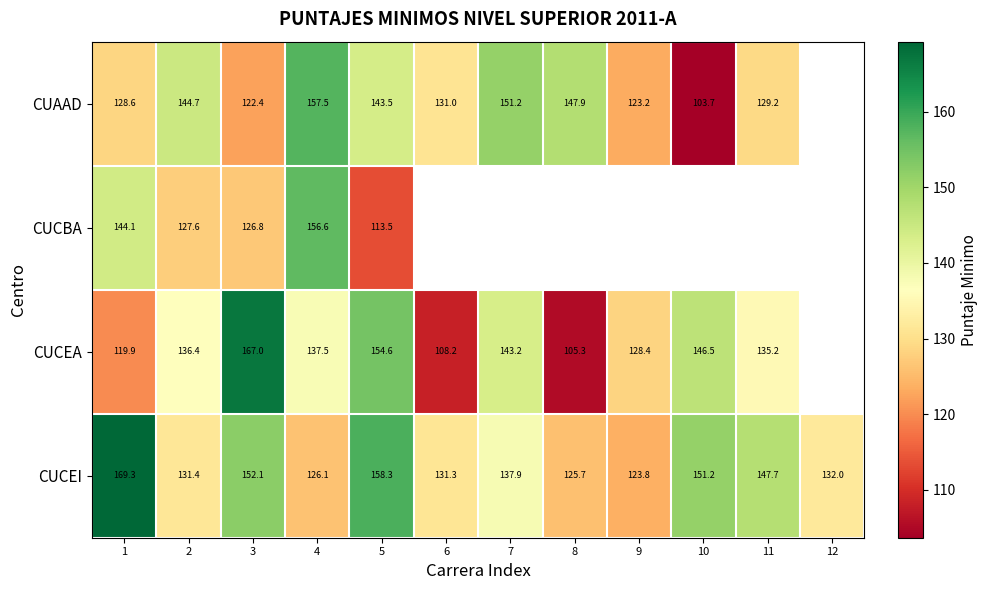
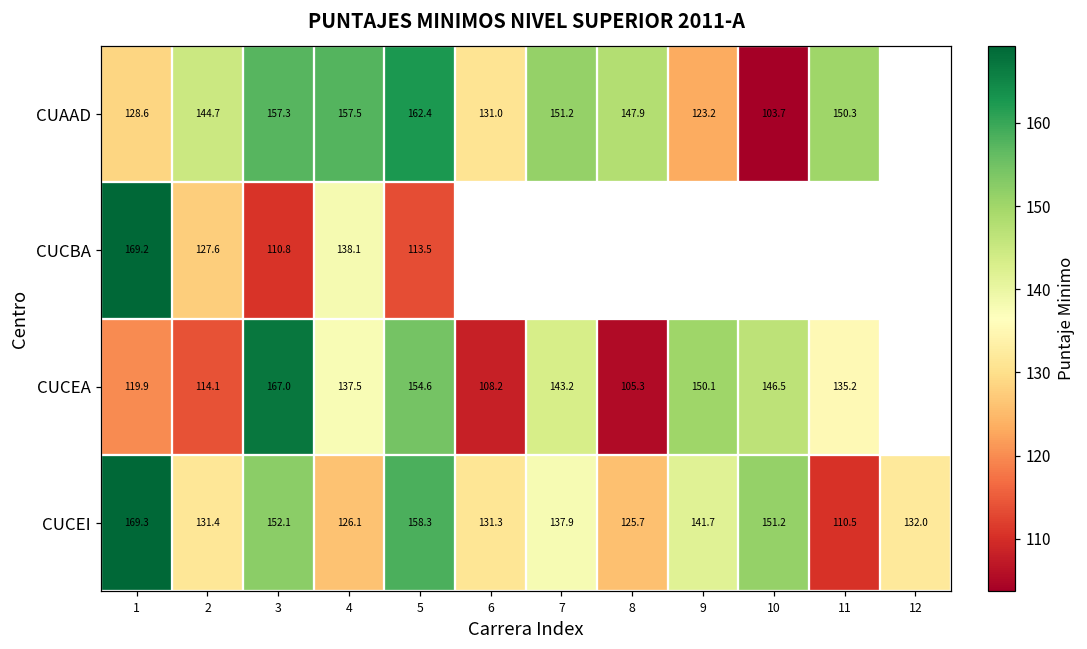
CUAAD, 3: 122.4 -> 157.3
CUAAD, 5: 143.5 -> 162.4
CUAAD, 11: 129.2 -> 150.3
CUCBA, 1: 144.1 -> 169.2
CUCBA, 3: 126.8 -> 110.8
CUCBA, 4: 156.6 -> 138.1
CUCEA, 2: 136.4 -> 114.1
CUCEA, 9: 128.4 -> 150.1
CUCEI, 9: 123.8 -> 141.7
CUCEI, 11: 147.7 -> 110.5
